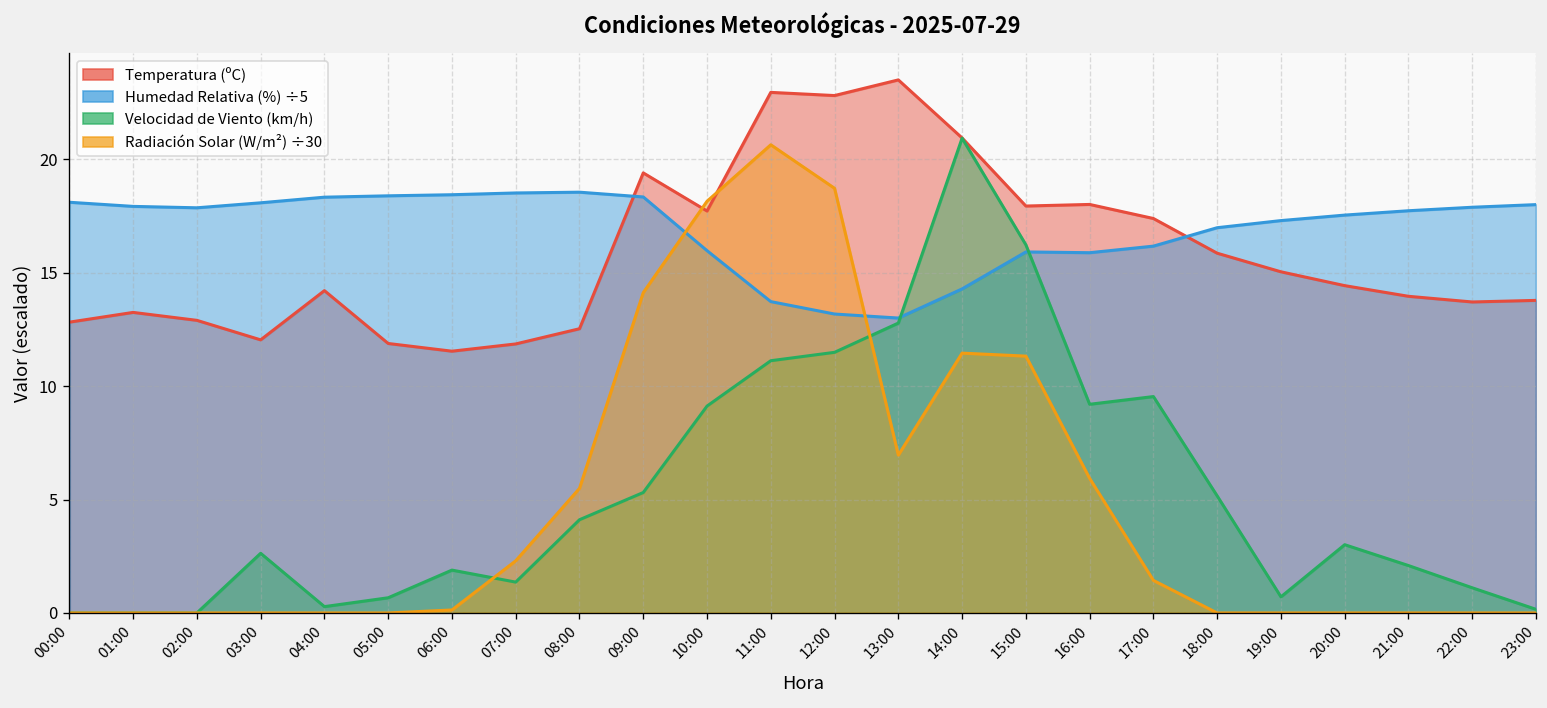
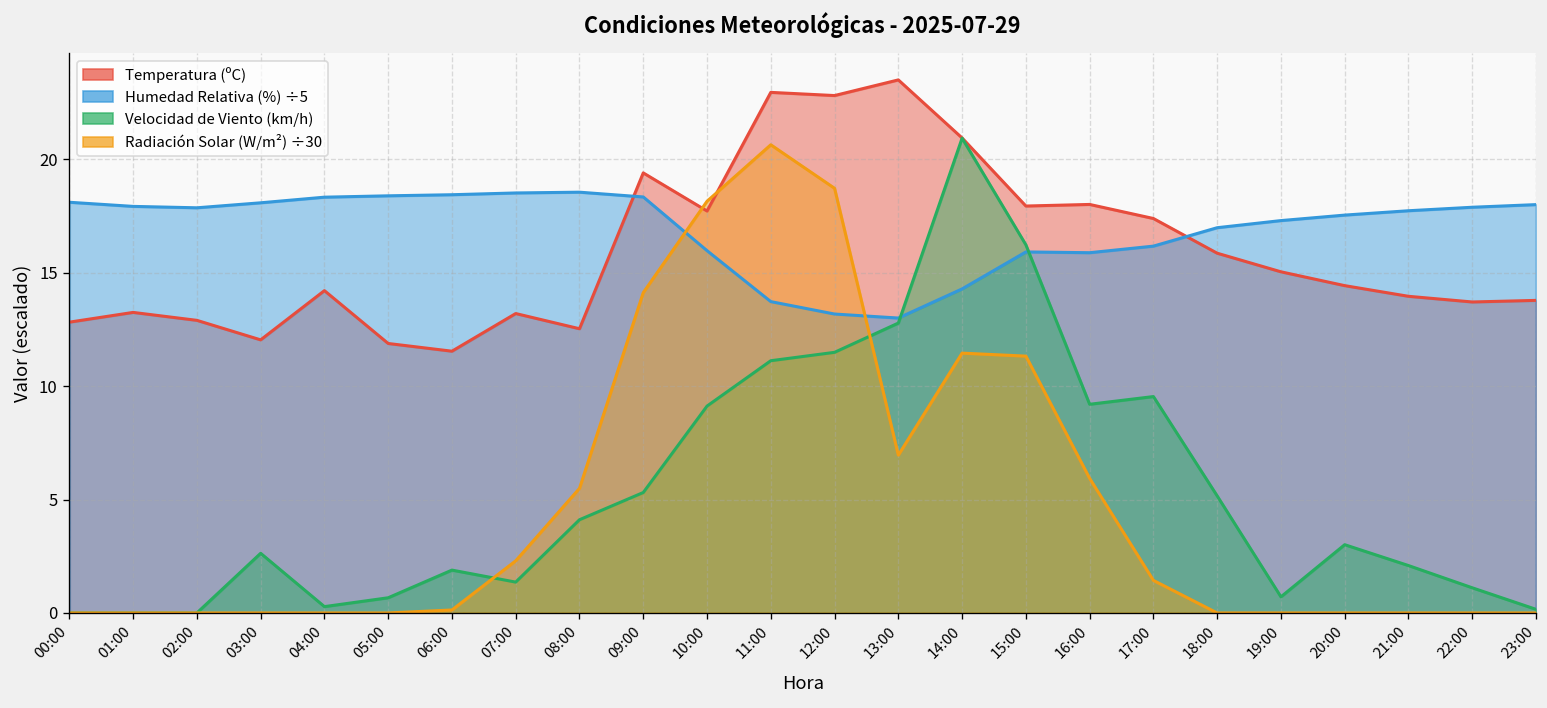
Temperatura (ºC), 07:00: 11.9 -> 13.2
